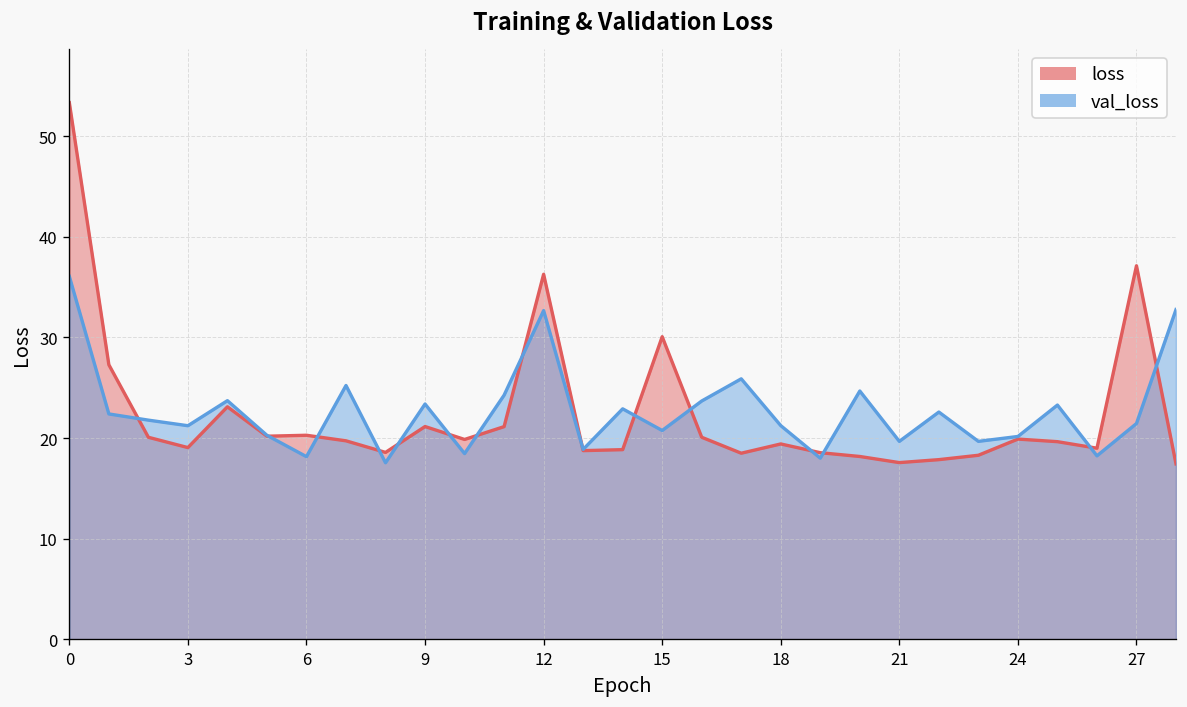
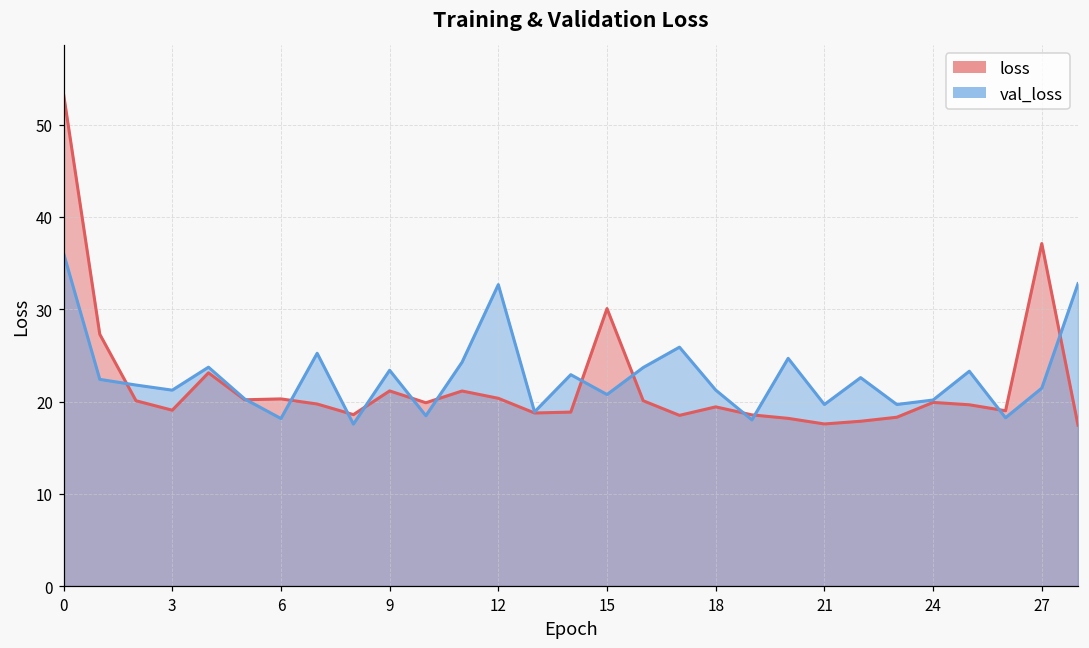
loss, 12: 36 -> 20
